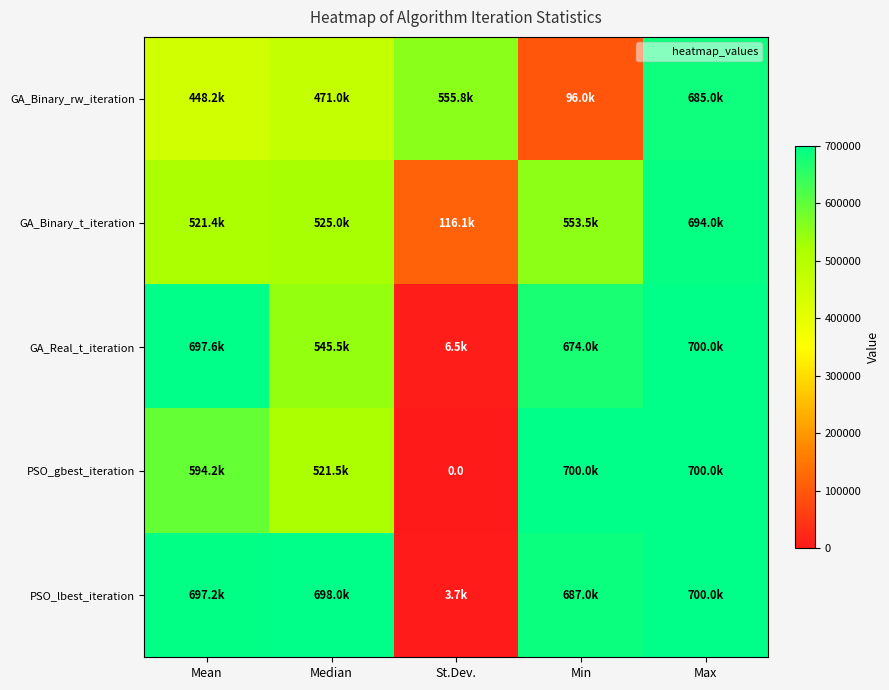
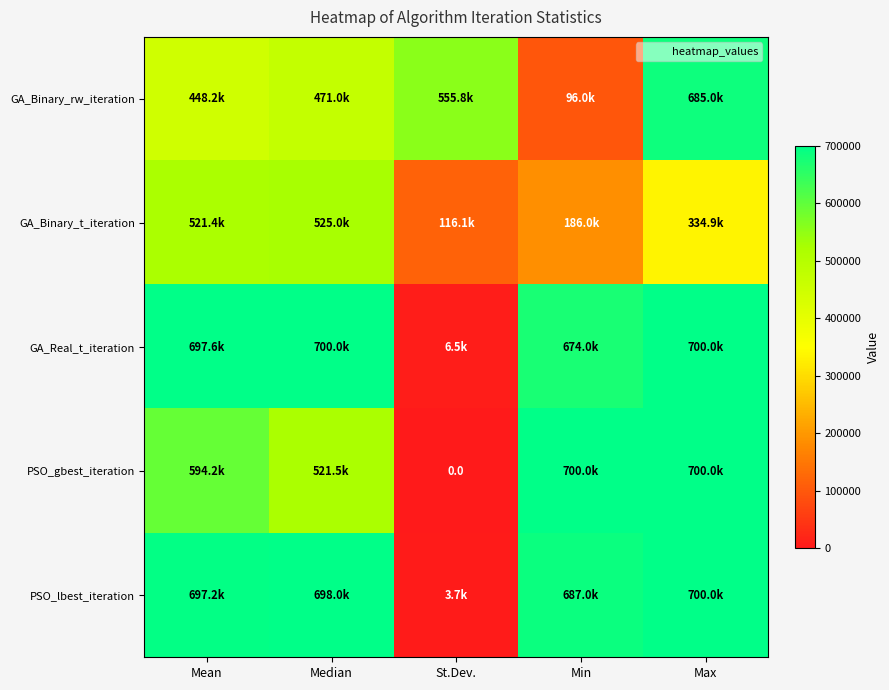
GA_Binary_t_iteration, Min: 553.5k -> 186.0k
GA_Binary_t_iteration, Max: 694.0k -> 334.9k
GA_Real_t_iteration, Median: 545.5k -> 700.0k
